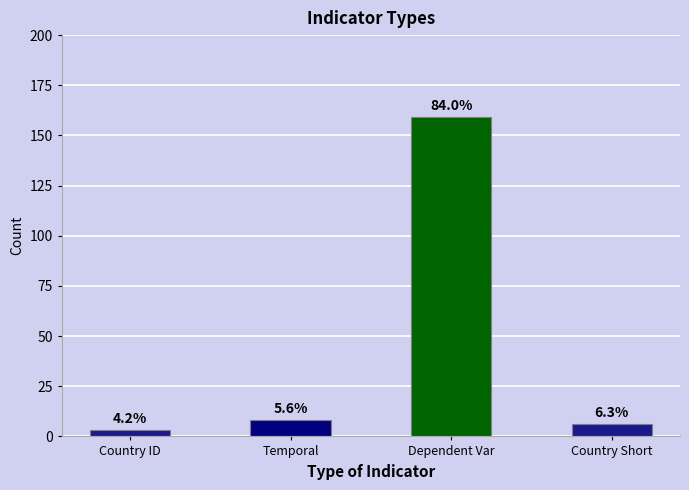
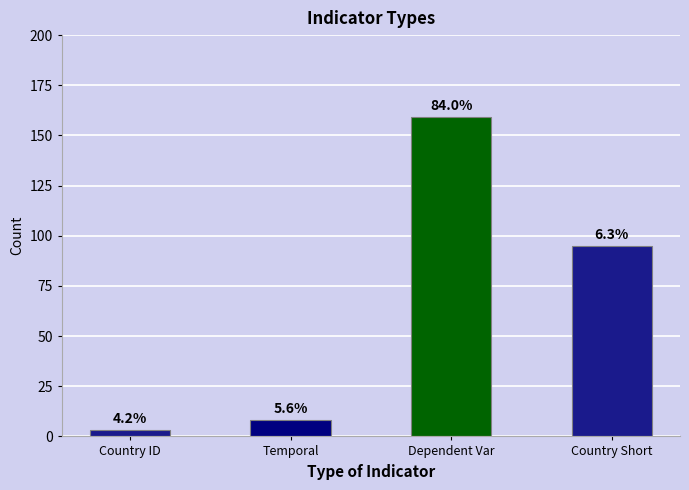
Country Short: 6 -> 95
